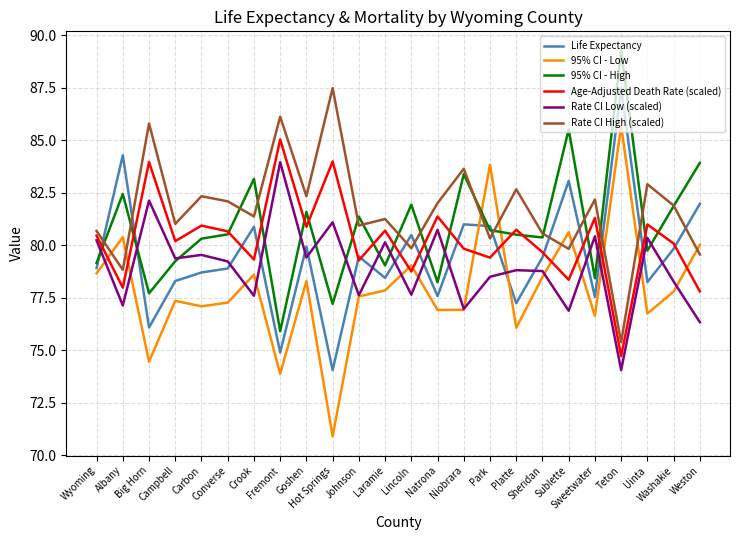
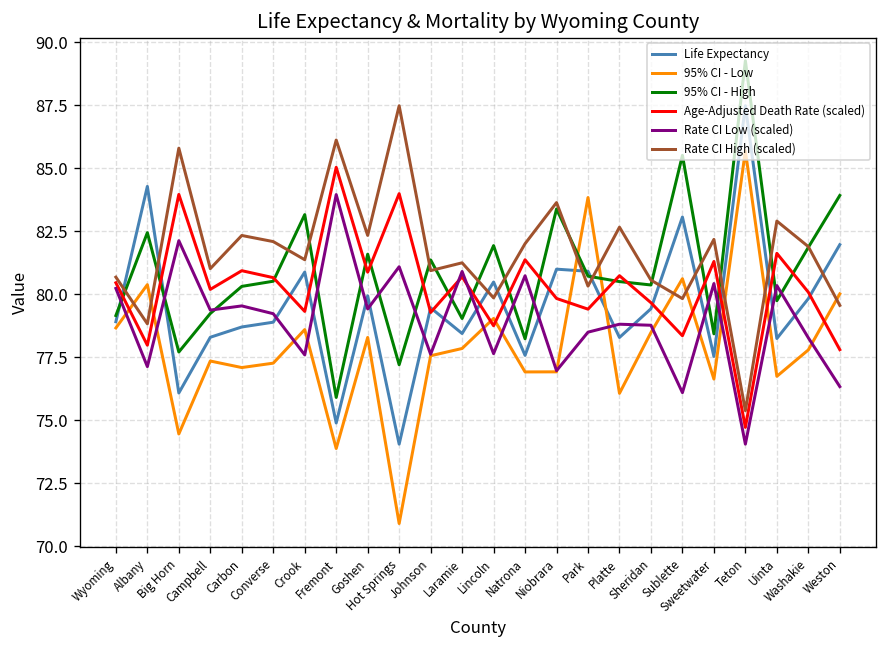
Rate CI Low (scaled), Laramie: 80.1 -> 80.9
Life Expectancy, Platte: 77.2 -> 78.3
Rate CI Low (scaled), Sublette: 76.9 -> 76.1
Age-Adjusted Death Rate (scaled), Uinta: 81.0 -> 81.6
